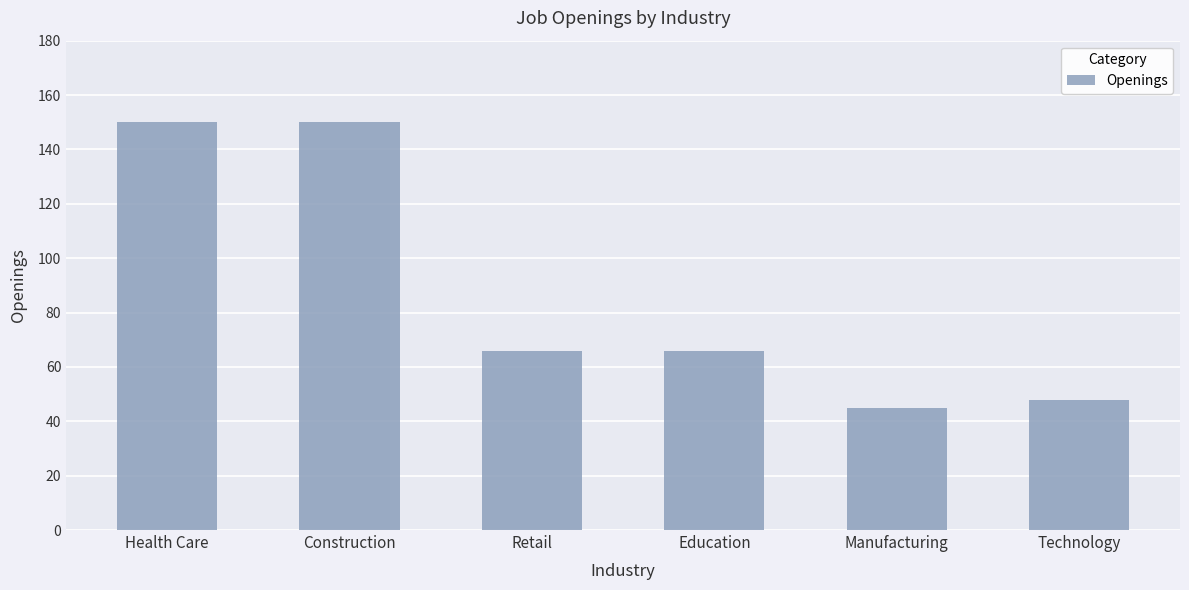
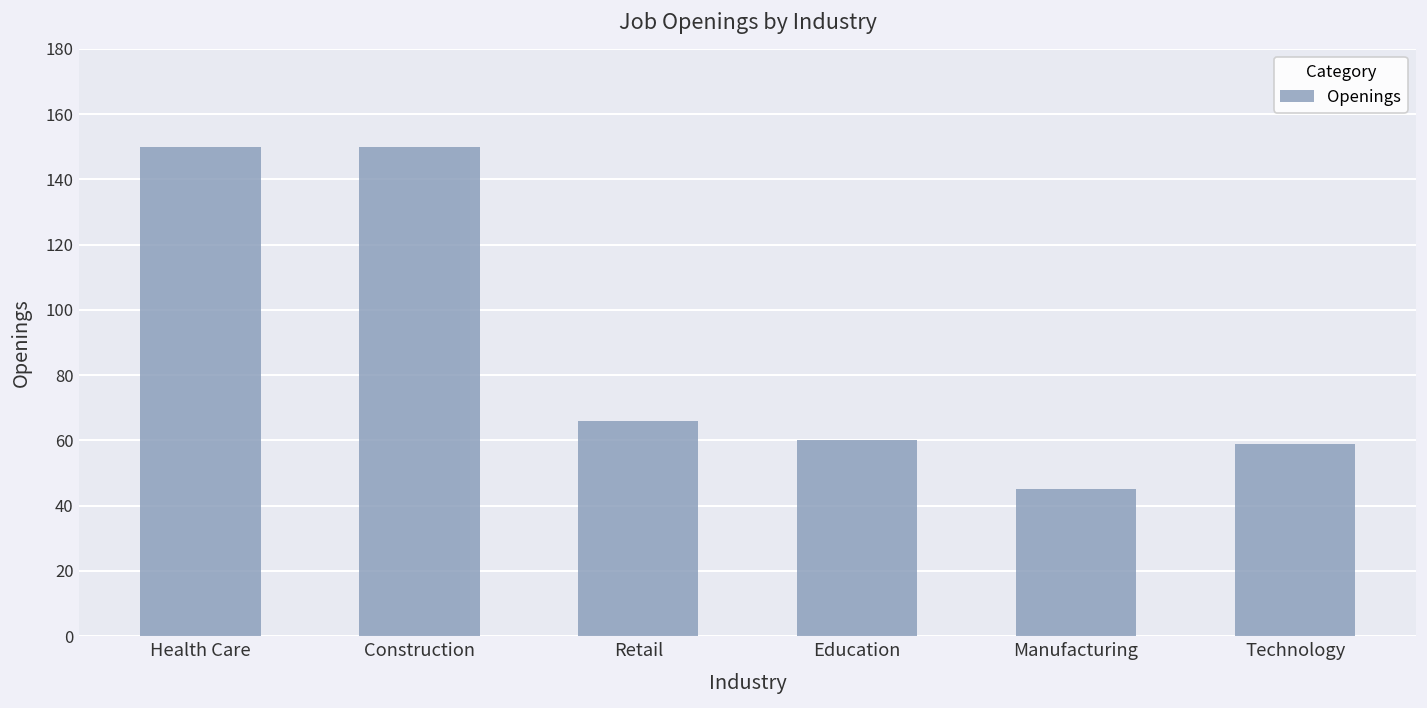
Education: 66 -> 60
Technology: 48 -> 59
